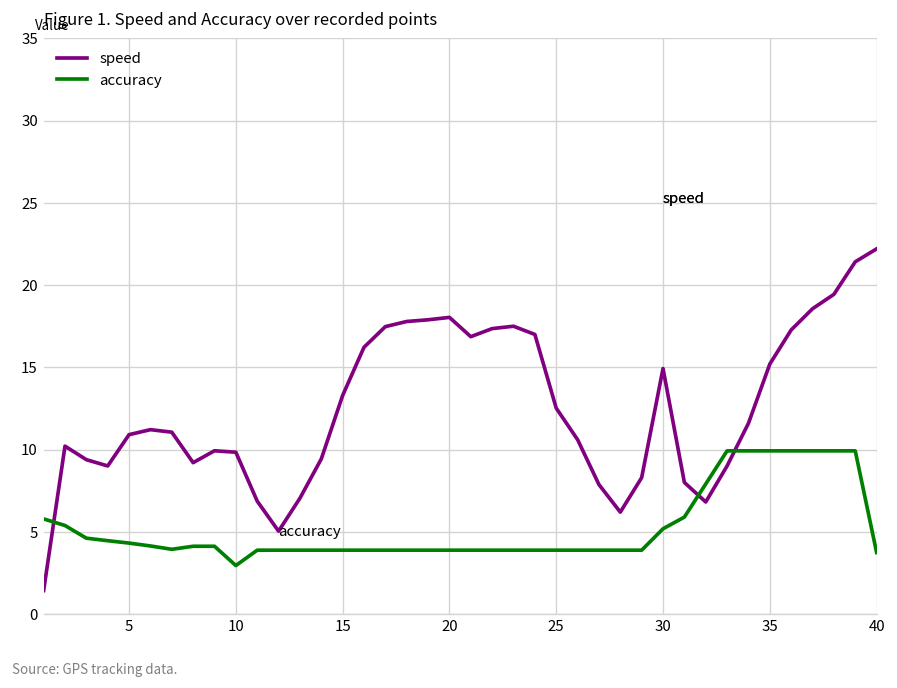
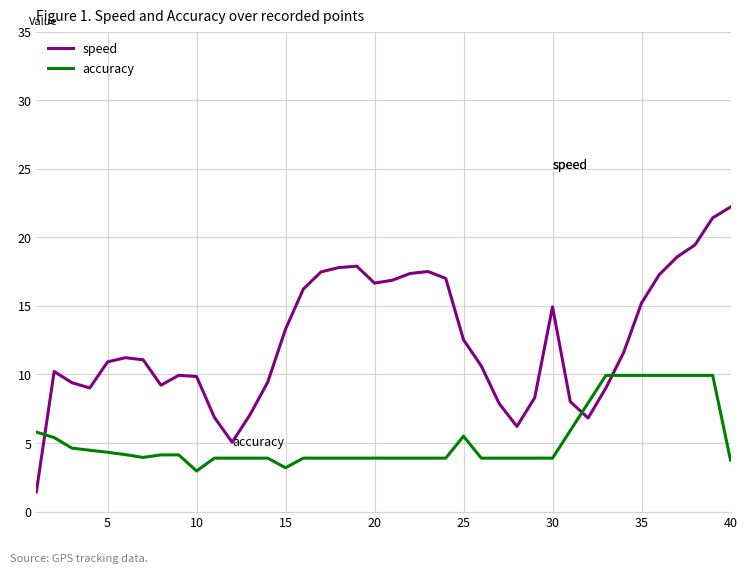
accuracy, 15: 3.9 -> 3.2
speed, 20: 18.0 -> 16.7
accuracy, 25: 3.9 -> 5.5
accuracy, 30: 5.2 -> 3.9
